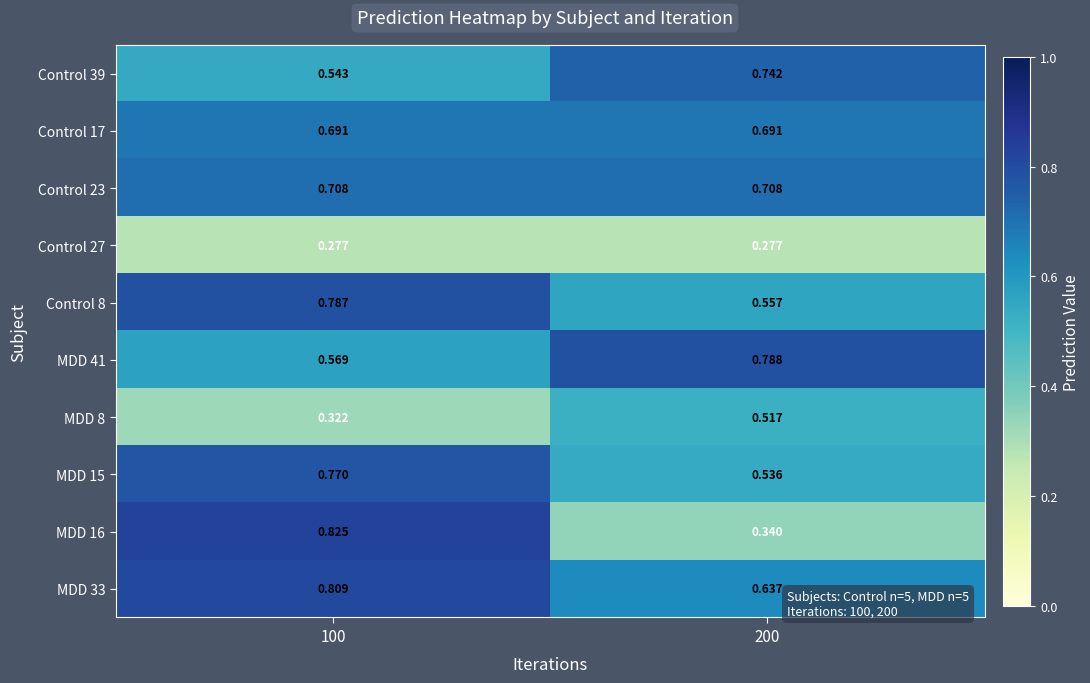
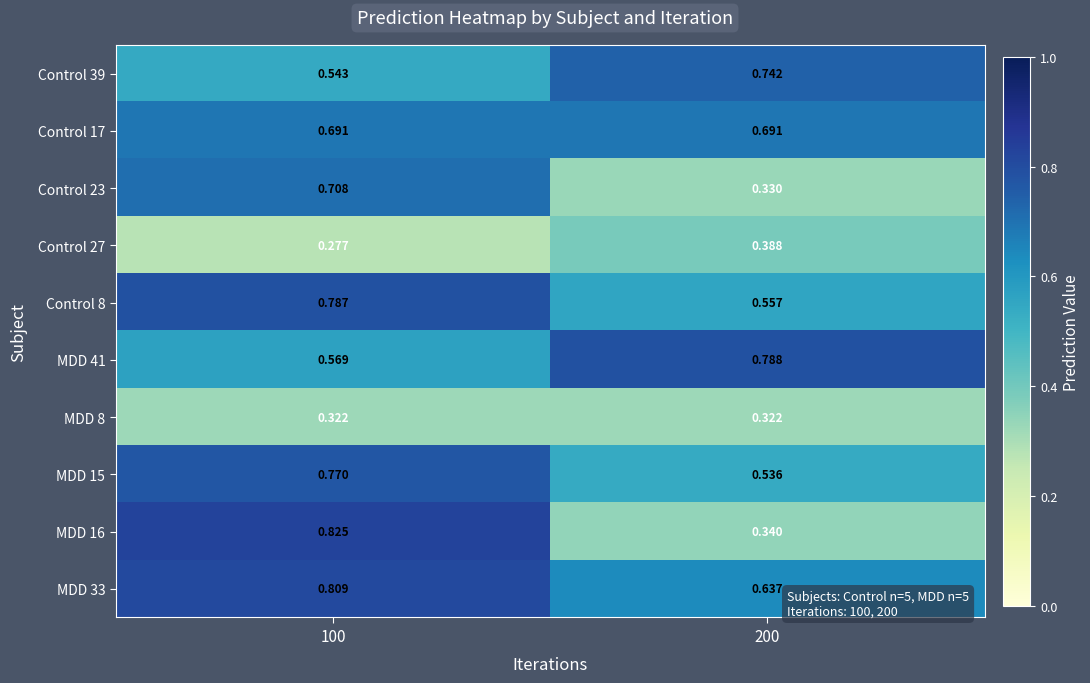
Control 23, 200: 0.708 -> 0.330
Control 27, 200: 0.277 -> 0.388
MDD 8, 200: 0.517 -> 0.322
